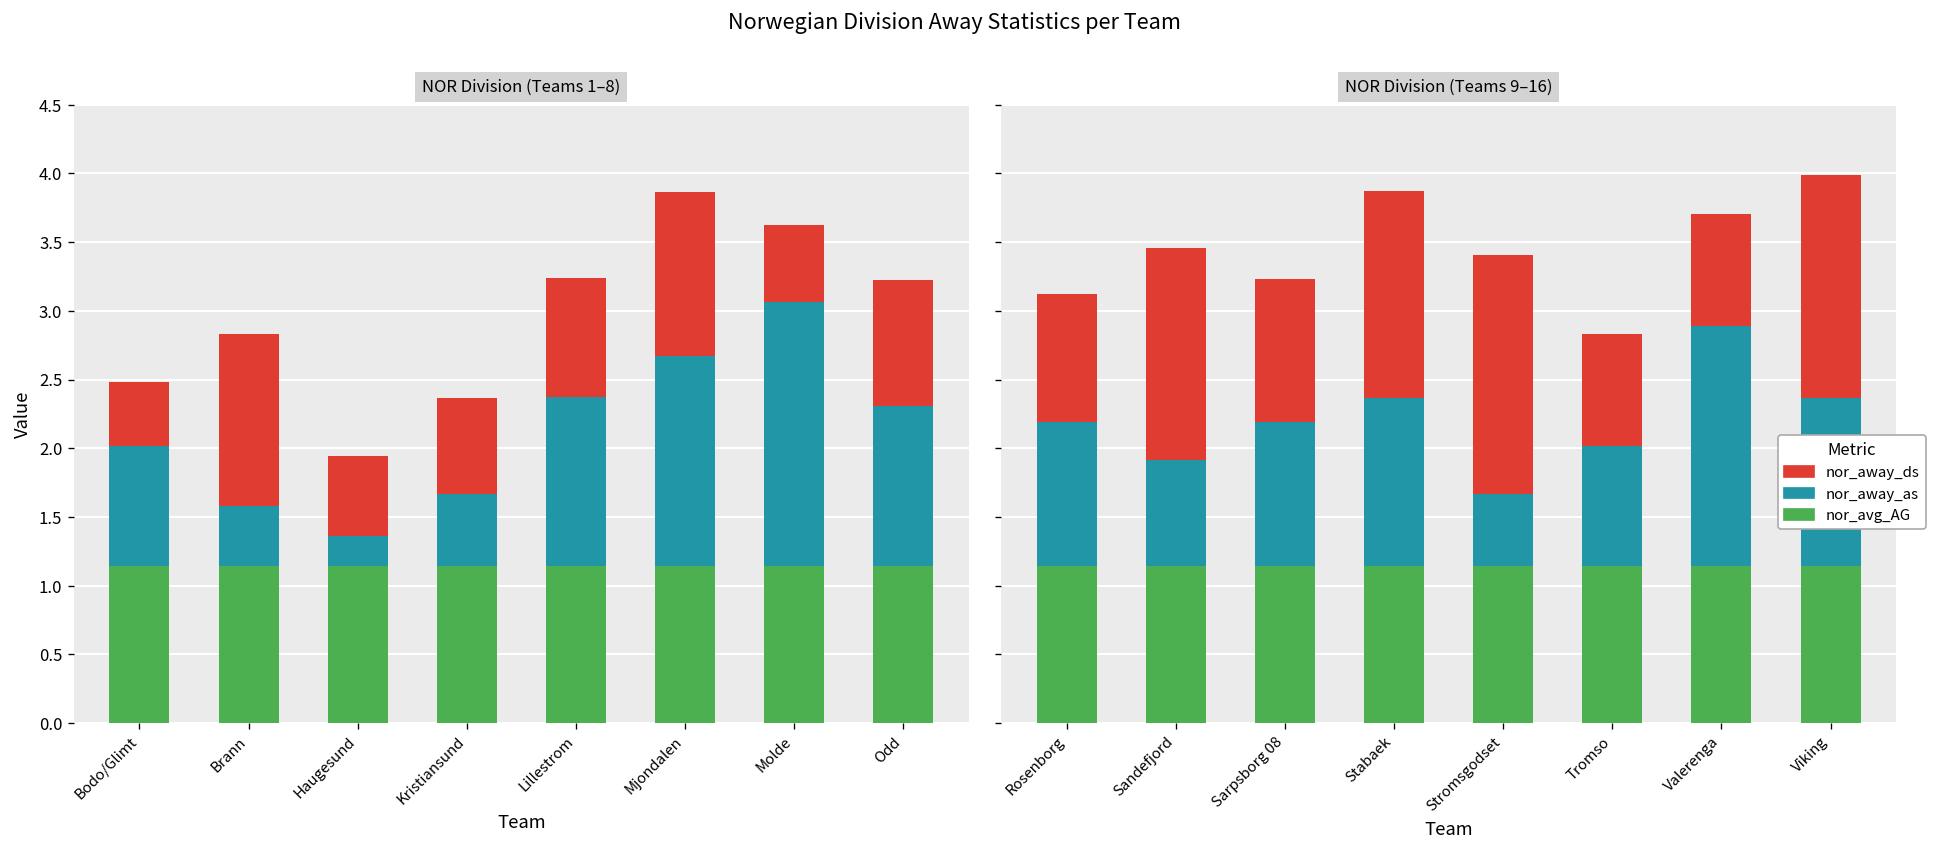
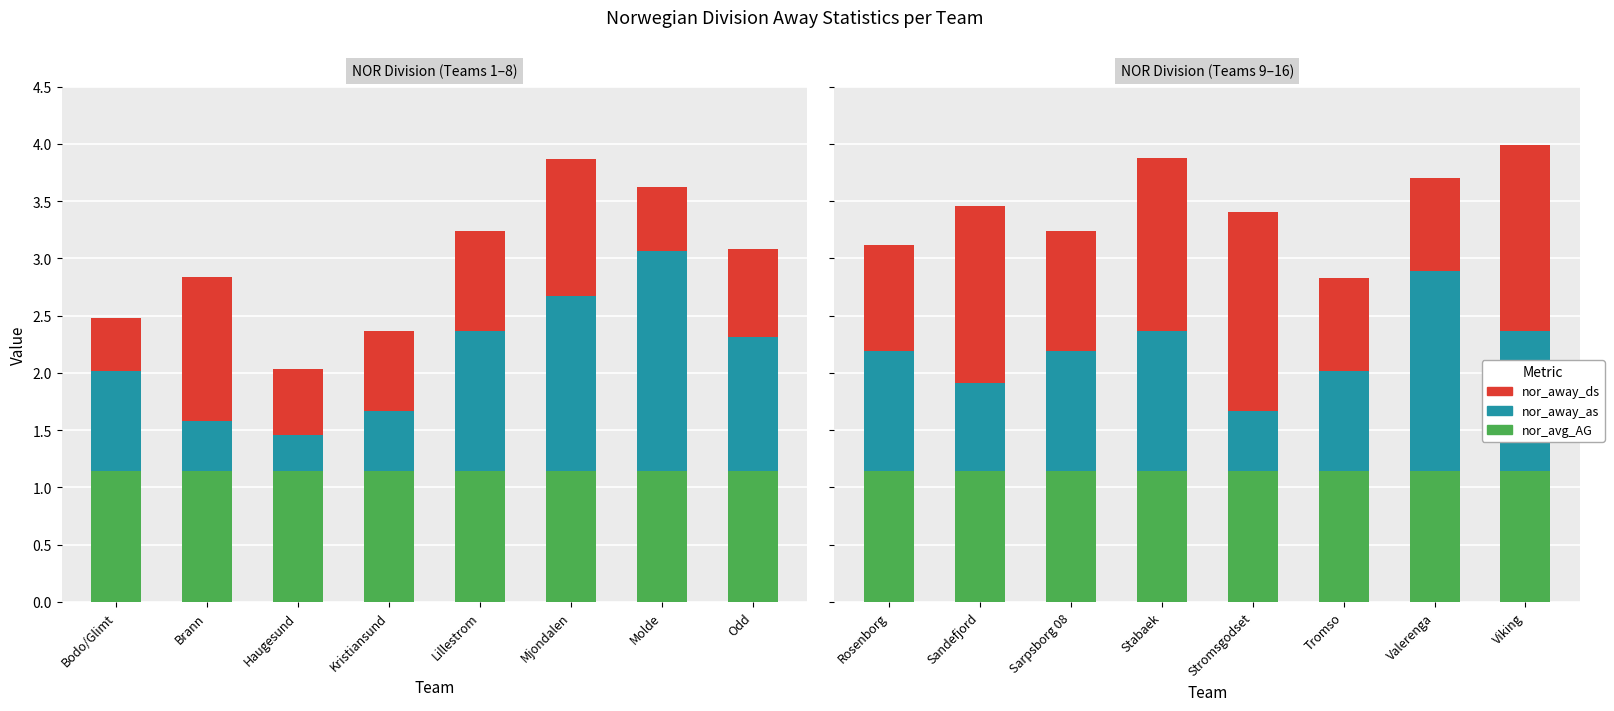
NOR Division (Teams 1–8), nor_away_as, Haugesund: 0.22 -> 0.32
NOR Division (Teams 1–8), nor_away_ds, Odd: 0.92 -> 0.77
